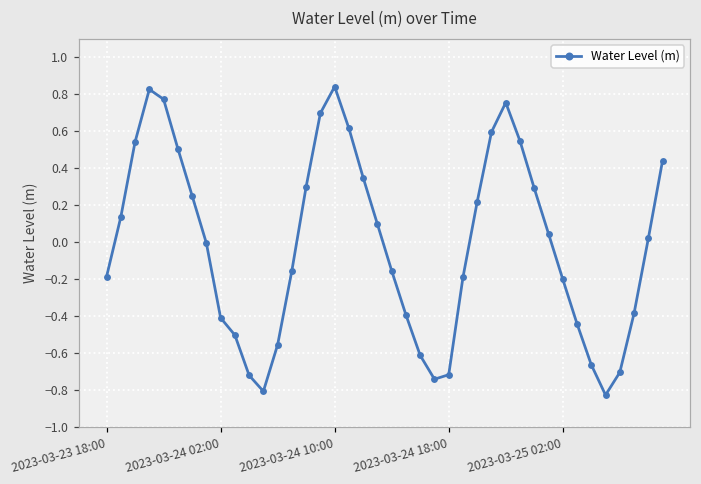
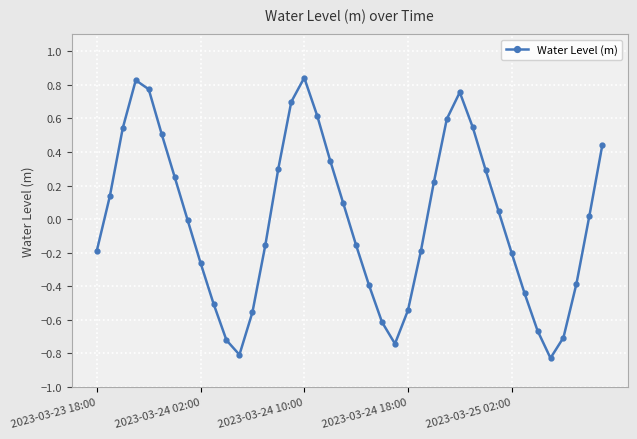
2023-03-24 02:00: -0.41 -> -0.26
2023-03-24 18:00: -0.72 -> -0.54
